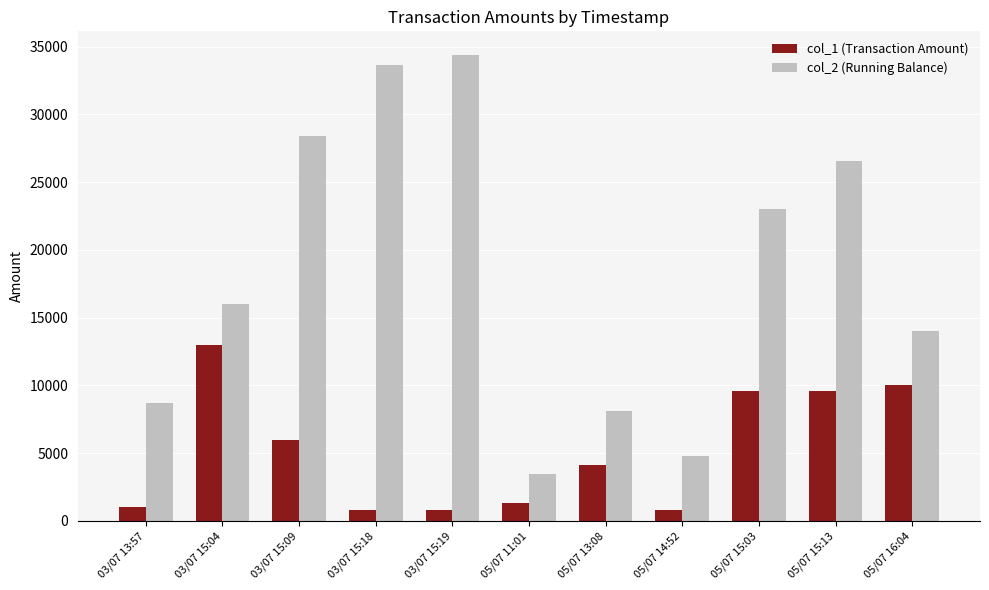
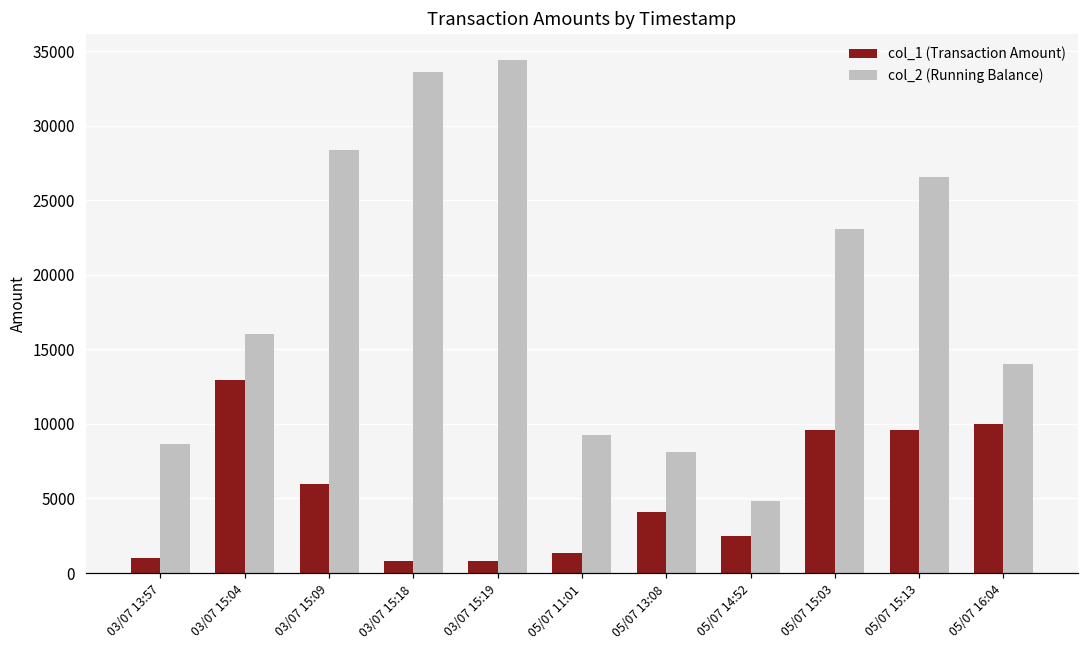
col_2 (Running Balance), 05/07 11:01: 3500 -> 9200
col_1 (Transaction Amount), 05/07 14:52: 800 -> 2500
